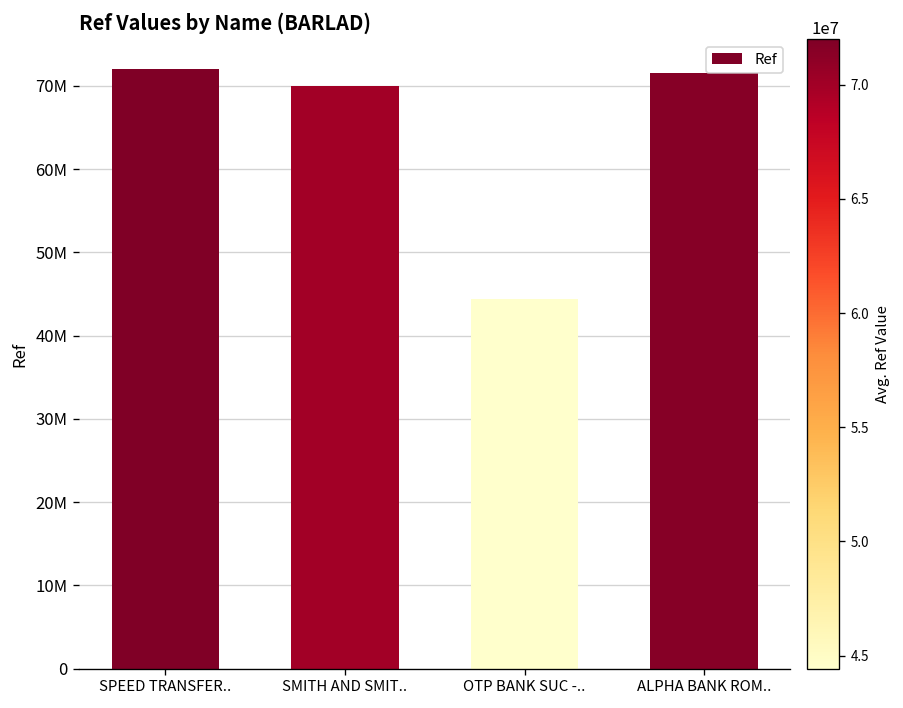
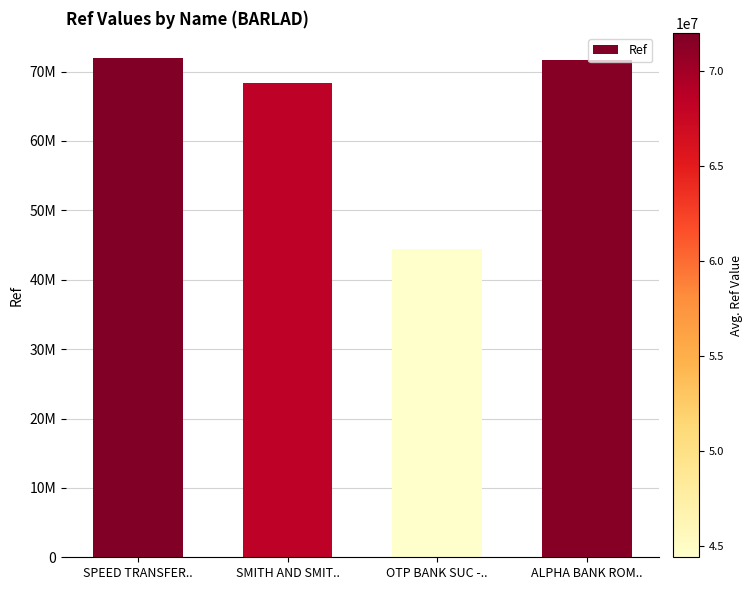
SMITH AND SMIT..: 70000000 -> 68000000
